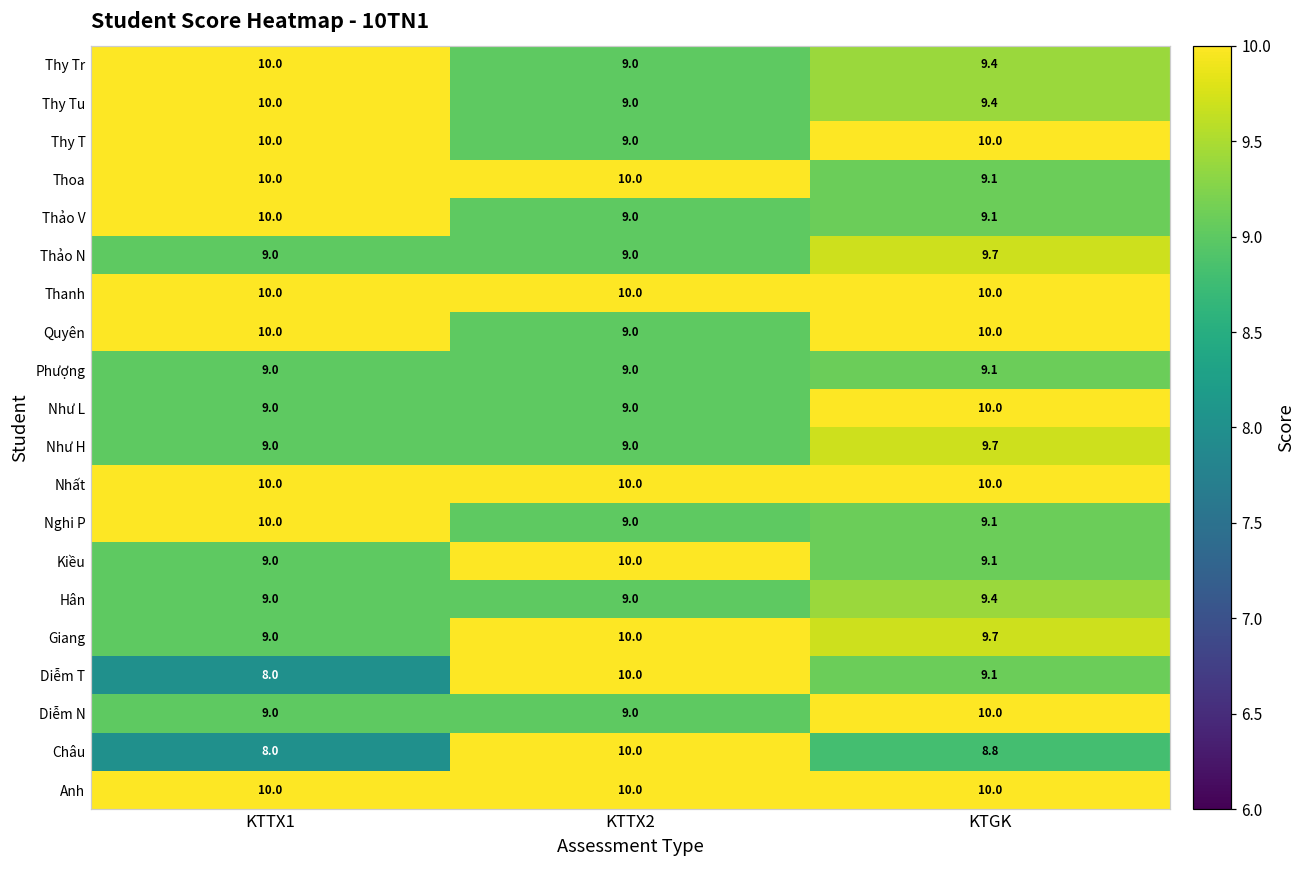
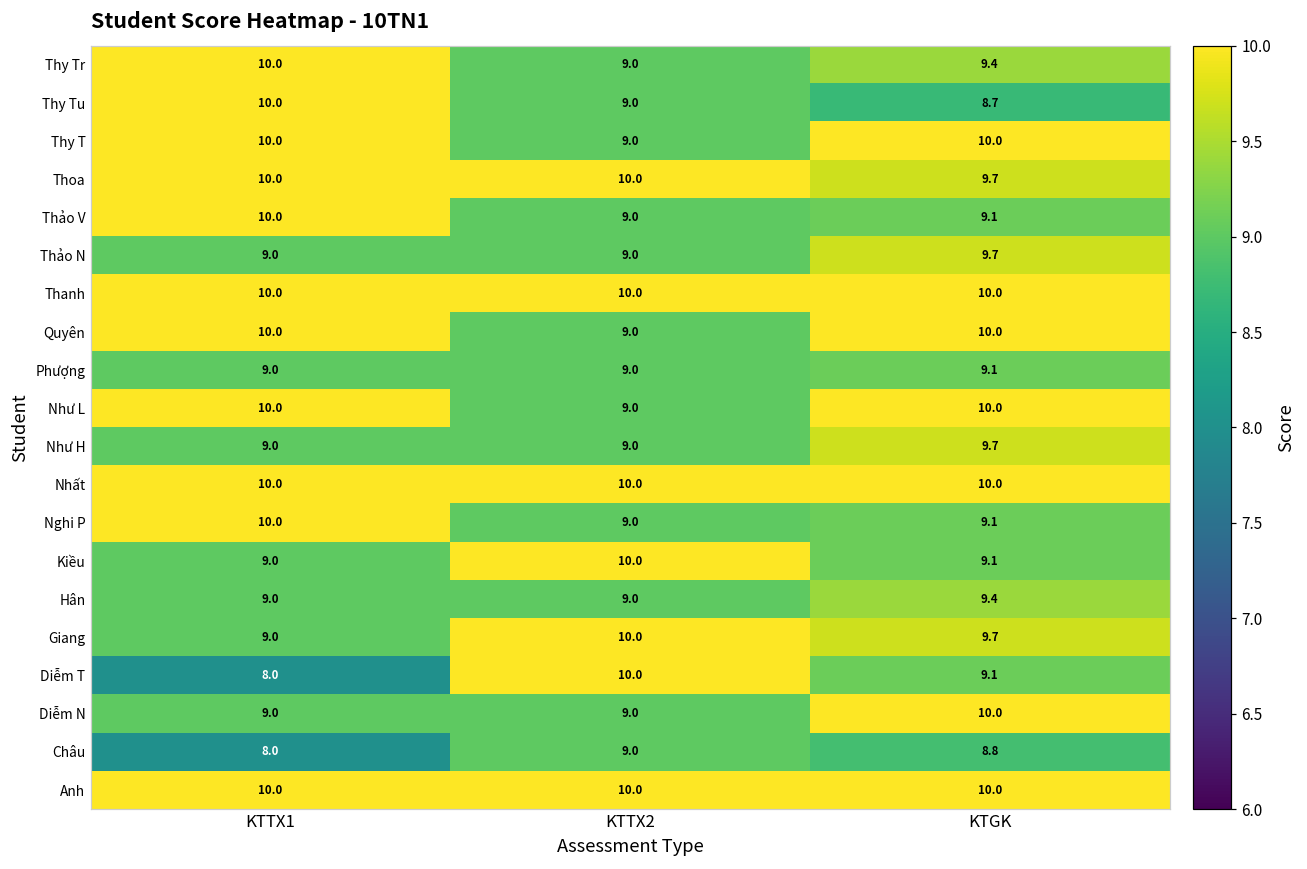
Thy Tu, KTGK: 9.4 -> 8.7
Thoa, KTGK: 9.1 -> 9.7
Như L, KTTX1: 9.0 -> 10.0
Châu, KTTX2: 10.0 -> 9.0
